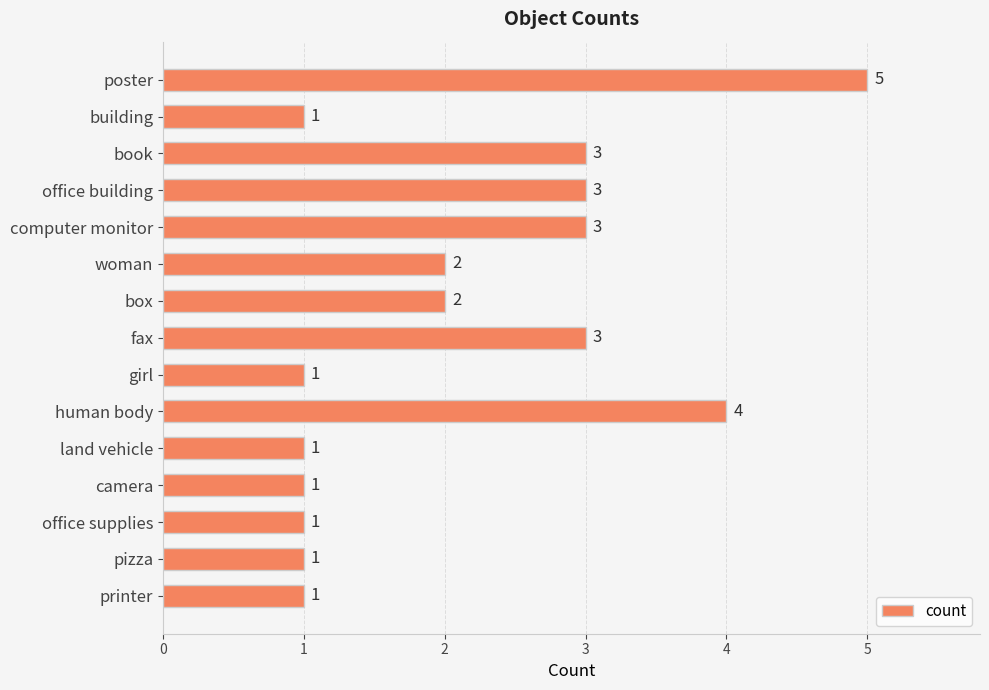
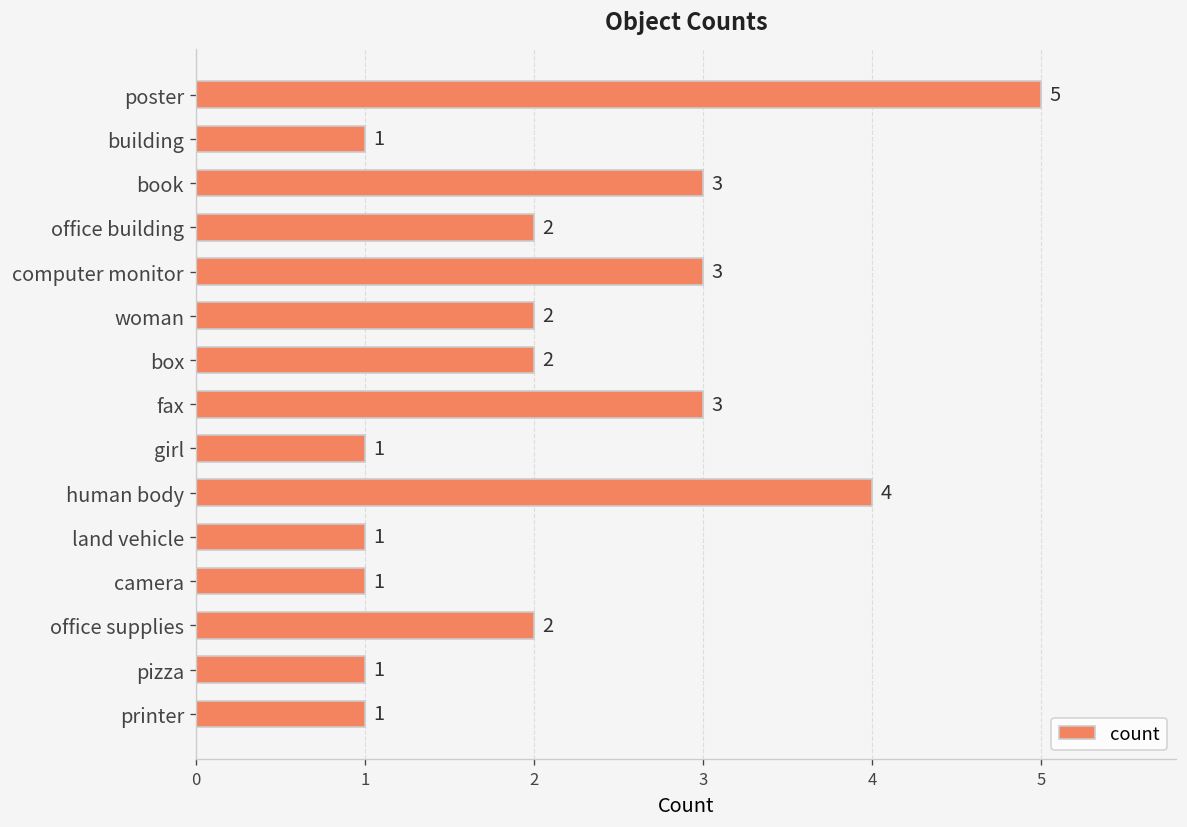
office building: 3 -> 2
office supplies: 1 -> 2
